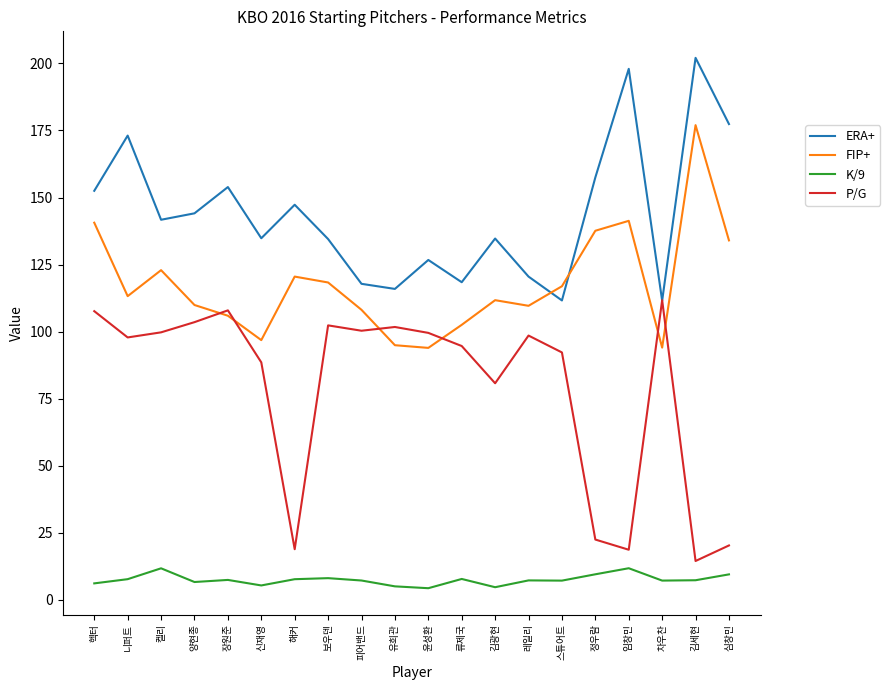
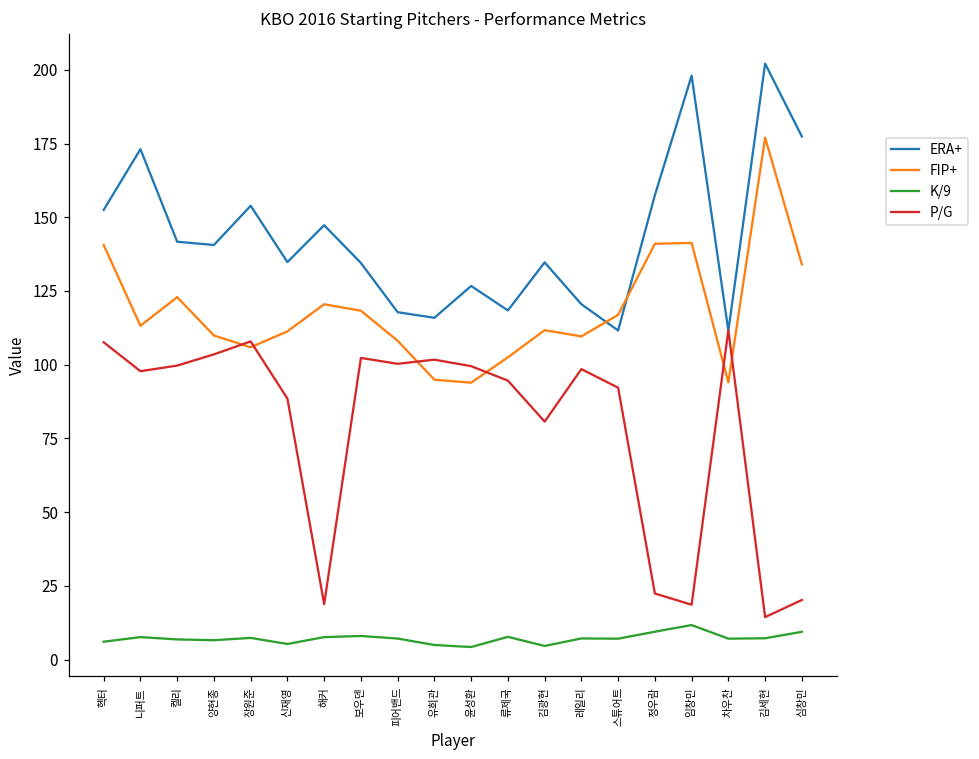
K/9, 켈리: 12 -> 7
ERA+, 양현종: 144 -> 141
FIP+, 신재영: 97 -> 111
FIP+, 정우람: 138 -> 141
